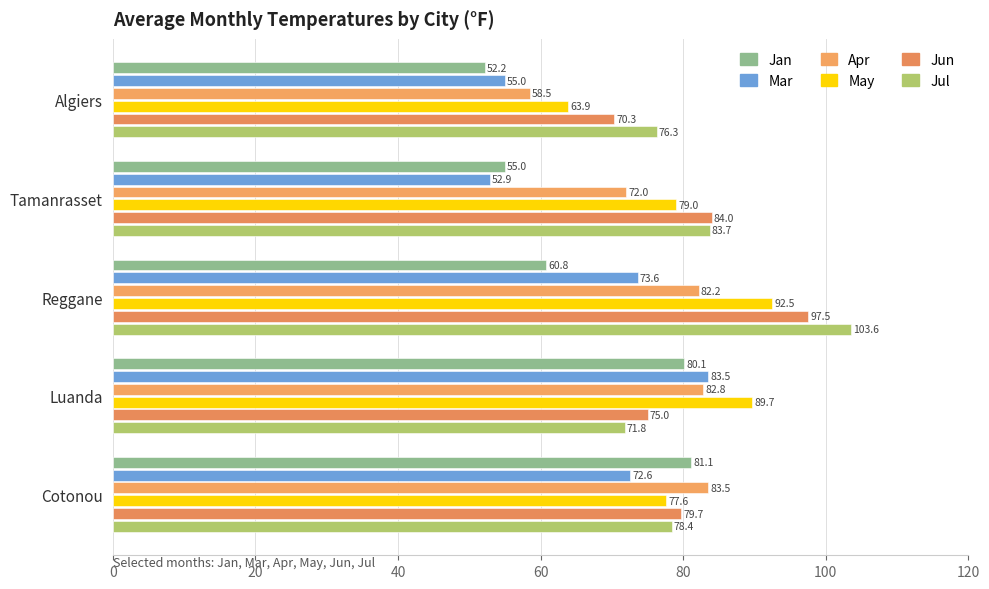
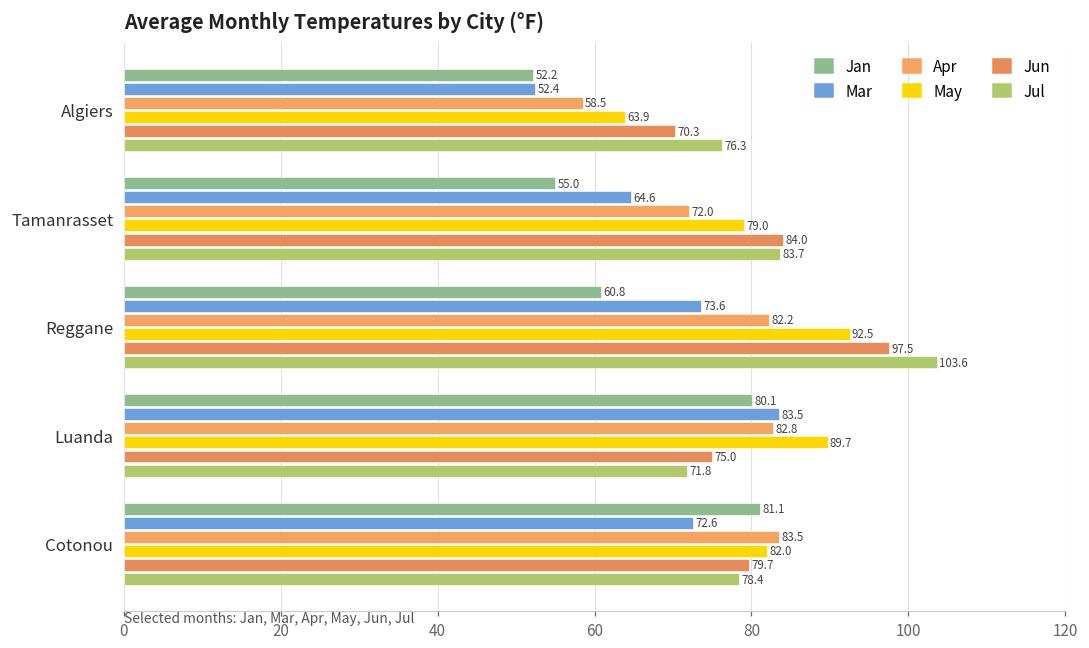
Mar, Algiers: 55.0 -> 52.4
Mar, Tamanrasset: 52.9 -> 64.6
May, Cotonou: 77.6 -> 82.0
